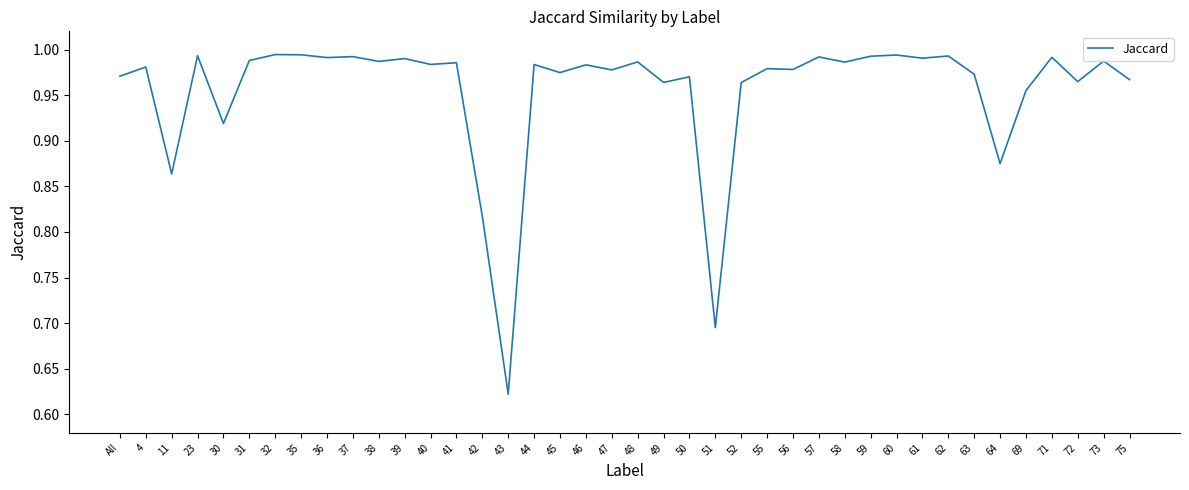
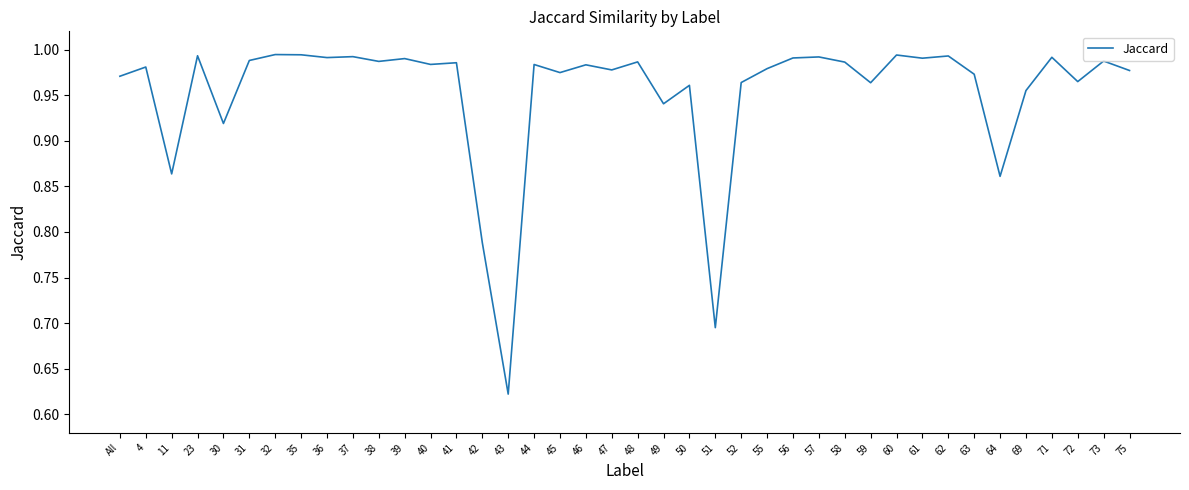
42: 0.82 -> 0.79
49: 0.96 -> 0.94
50: 0.97 -> 0.96
56: 0.98 -> 0.99
59: 0.99 -> 0.96
64: 0.88 -> 0.86
75: 0.97 -> 0.98
